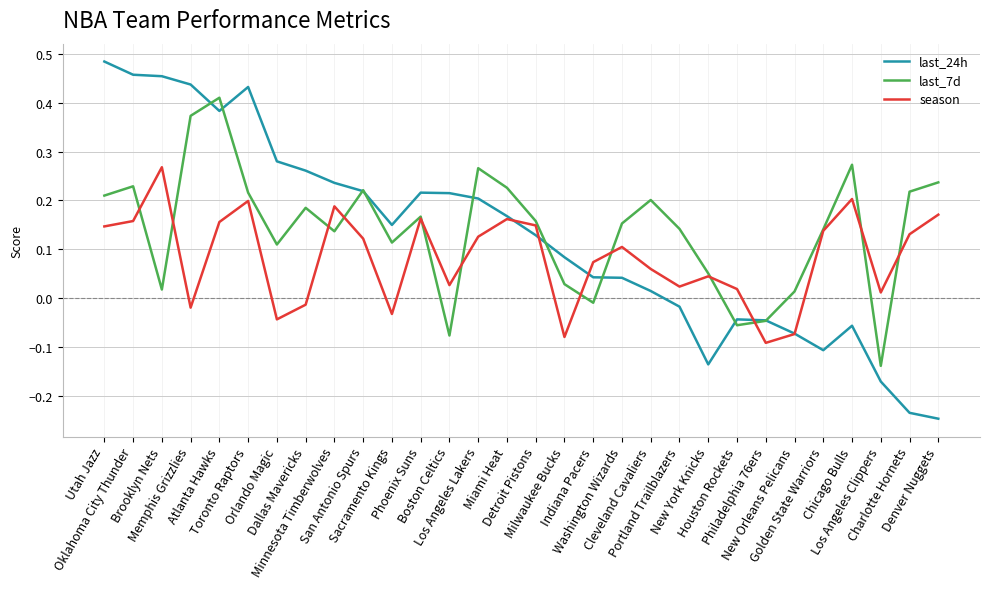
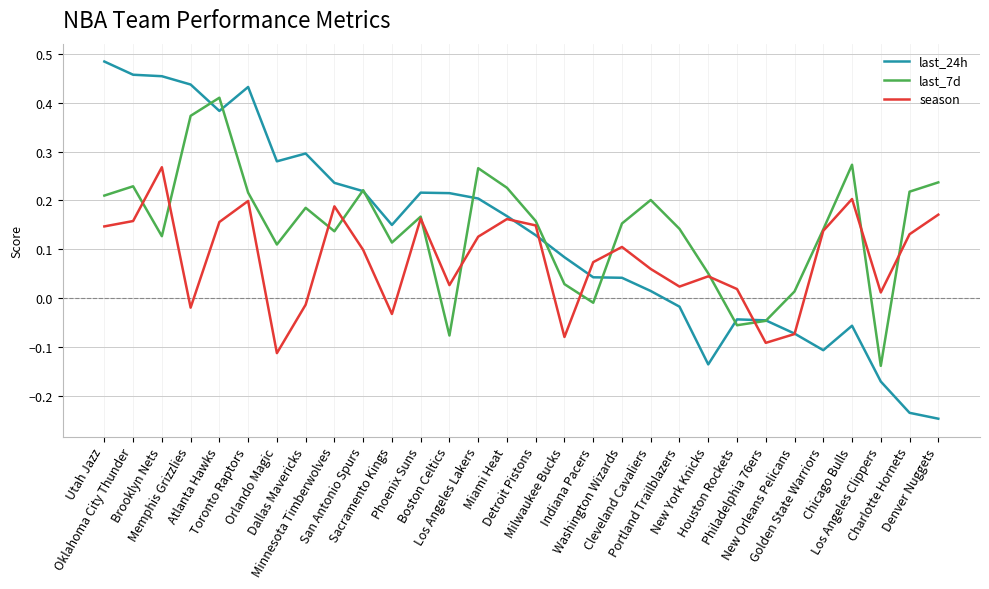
last_7d, Brooklyn Nets: 0.02 -> 0.13
season, Orlando Magic: -0.04 -> -0.11
last_24h, Dallas Mavericks: 0.26 -> 0.30
season, San Antonio Spurs: 0.12 -> 0.10
